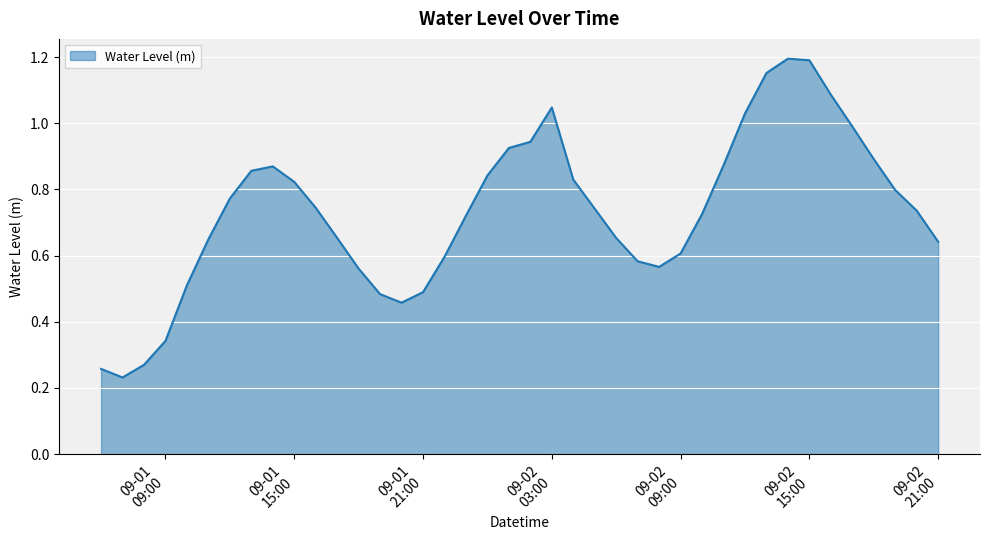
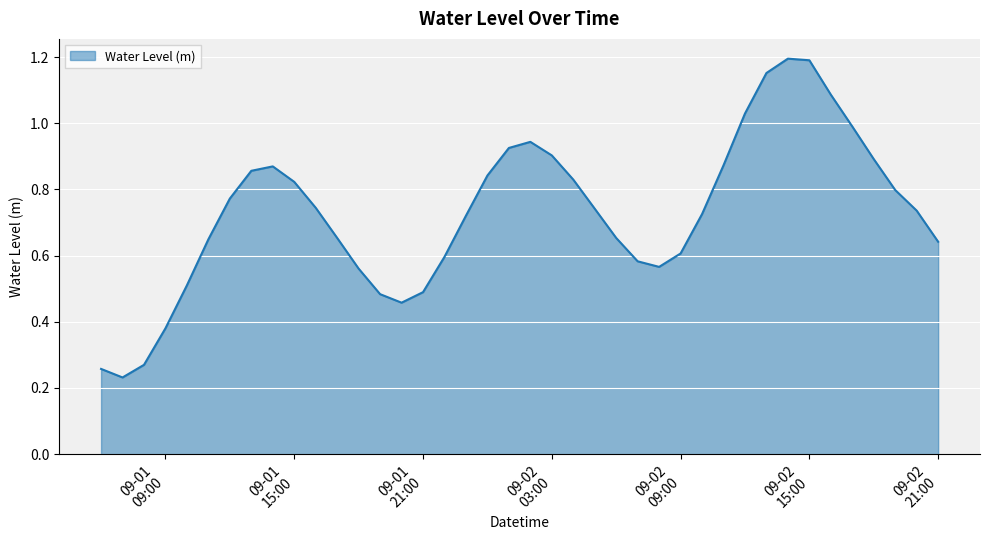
09-01 09:00: 0.34 -> 0.38
09-02 03:00: 1.05 -> 0.90
